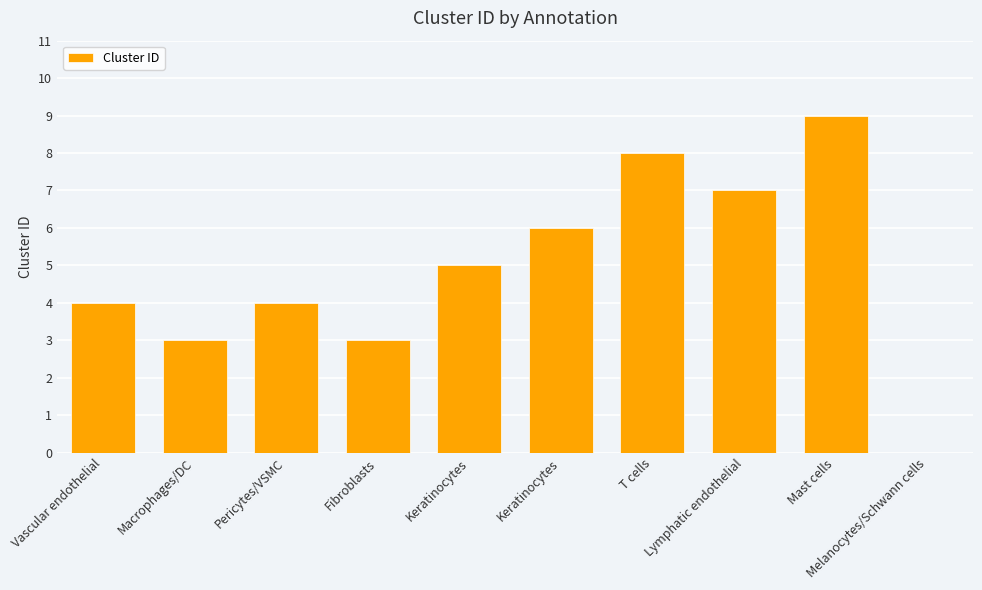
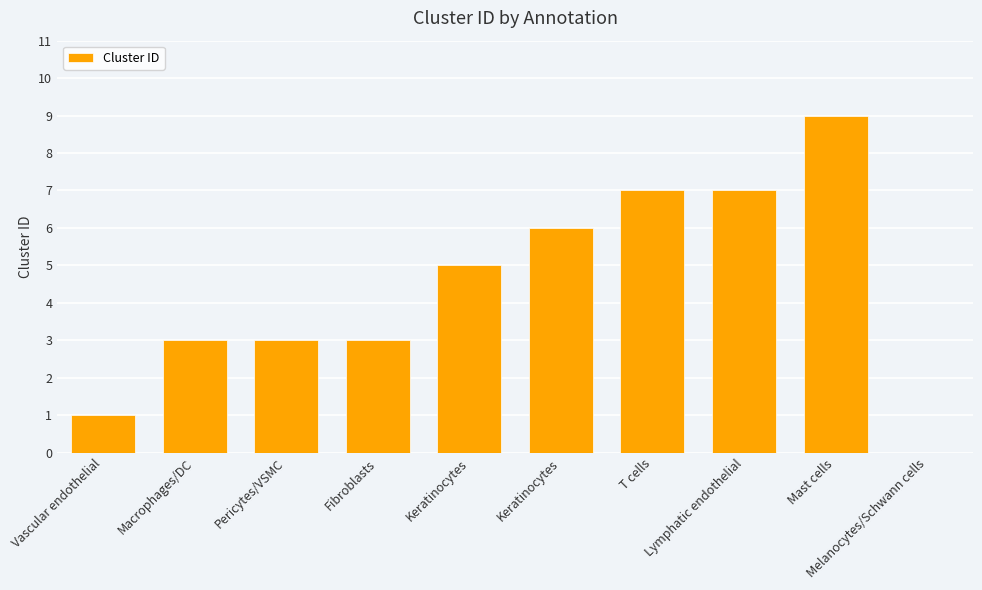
Vascular endothelial: 4 -> 1
Pericytes/VSMC: 4 -> 3
T cells: 8 -> 7
